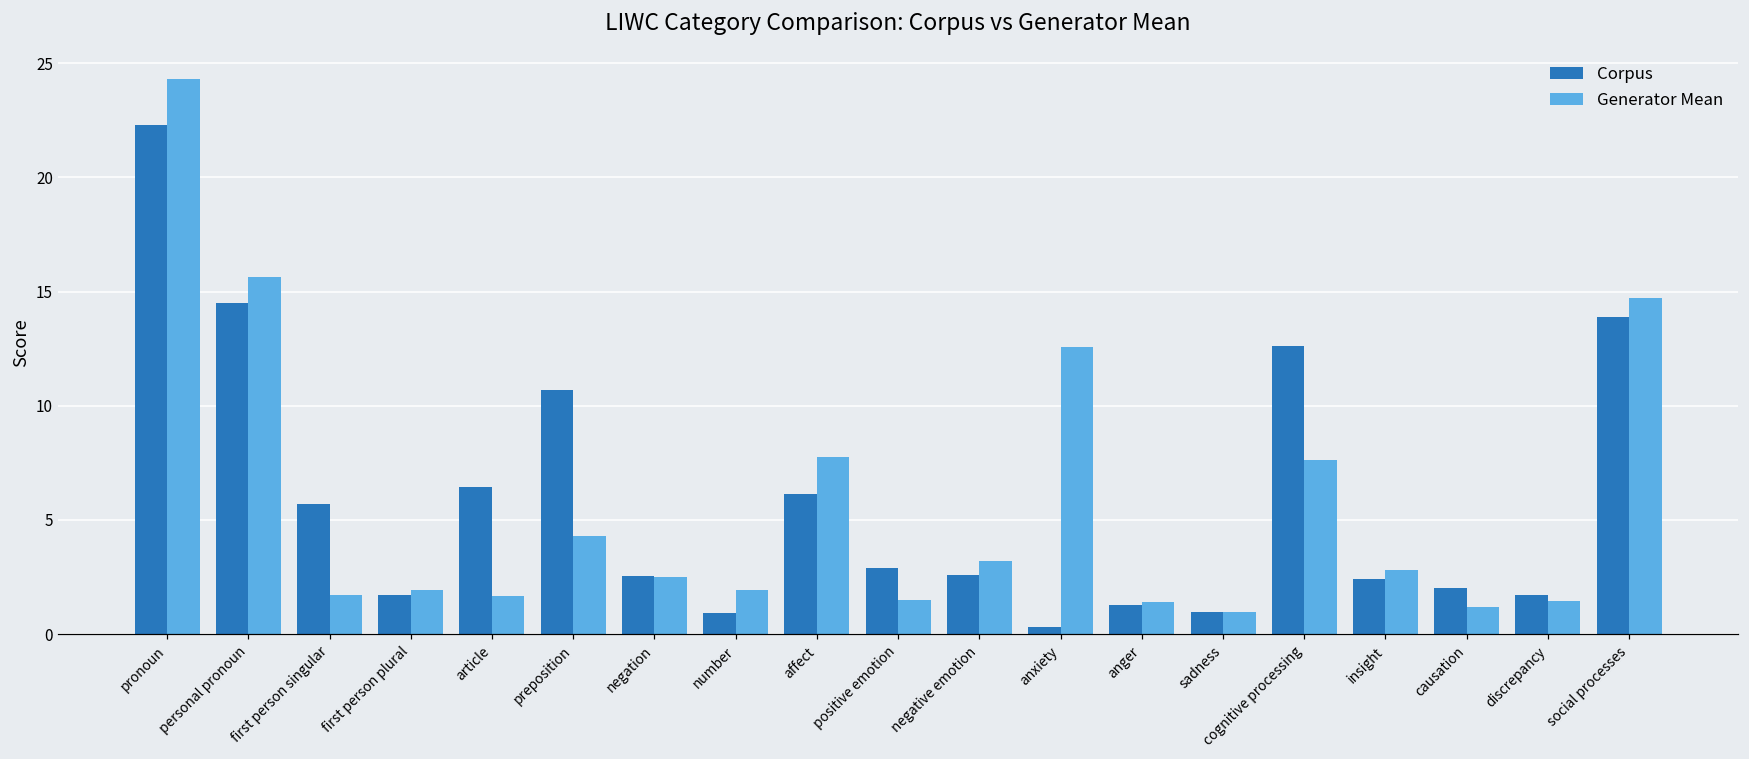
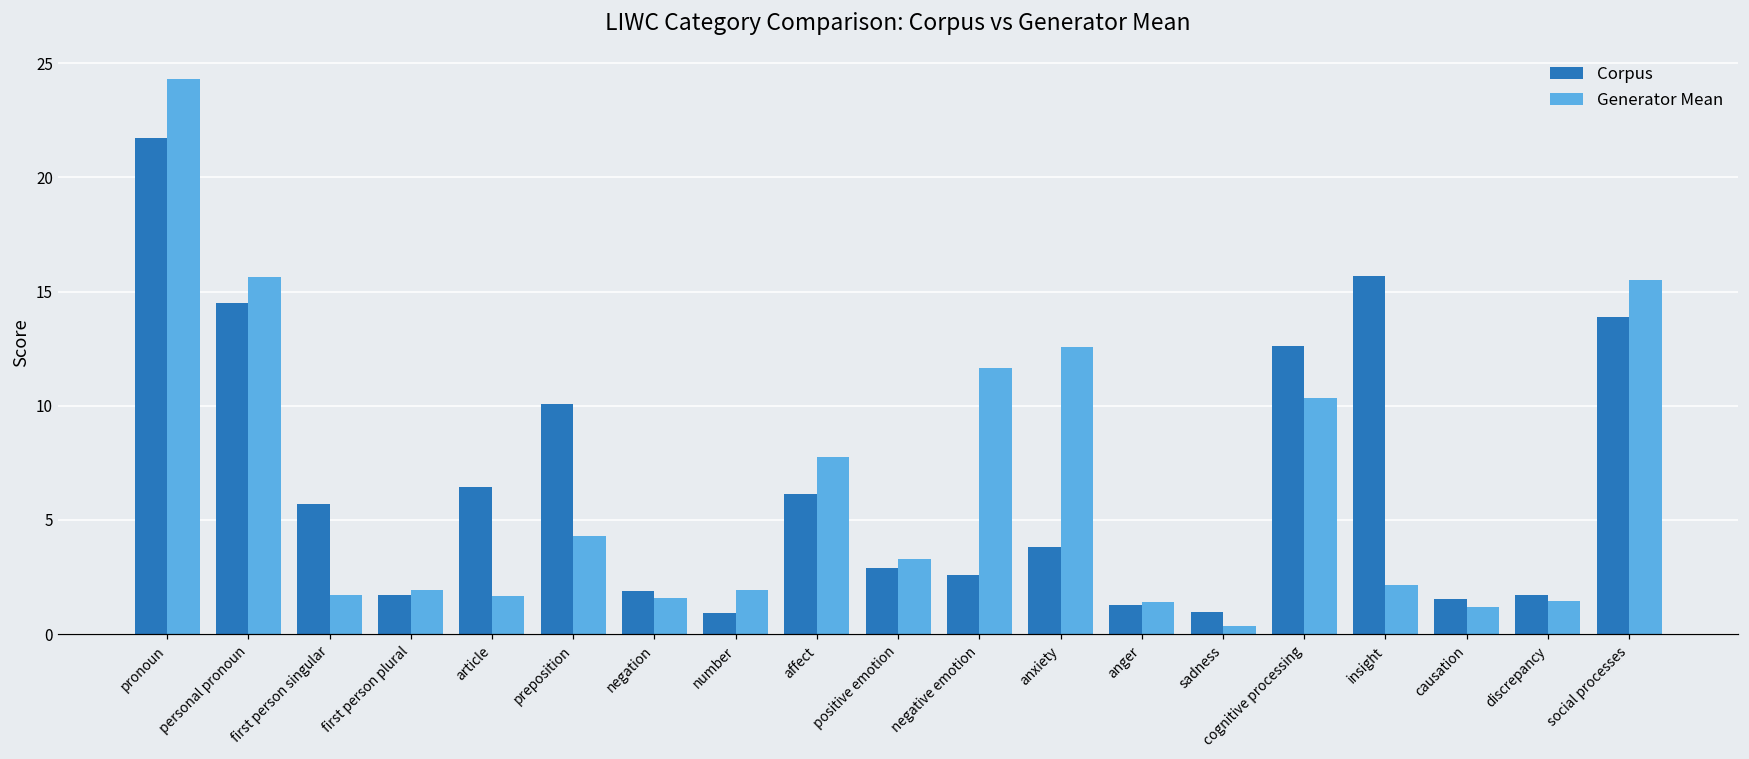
Corpus, pronoun: 22.3 -> 21.7
Corpus, preposition: 10.7 -> 10.1
Corpus, negation: 2.5 -> 1.9
Generator Mean, negation: 2.5 -> 1.6
Generator Mean, positive emotion: 1.5 -> 3.3
Generator Mean, negative emotion: 3.2 -> 11.7
Corpus, anxiety: 0.3 -> 3.8
Generator Mean, sadness: 1.0 -> 0.3
Generator Mean, cognitive processing: 7.6 -> 10.4
Corpus, insight: 2.4 -> 15.7
Generator Mean, insight: 2.8 -> 2.2
Corpus, causation: 2.0 -> 1.6
Generator Mean, social processes: 14.7 -> 15.5
